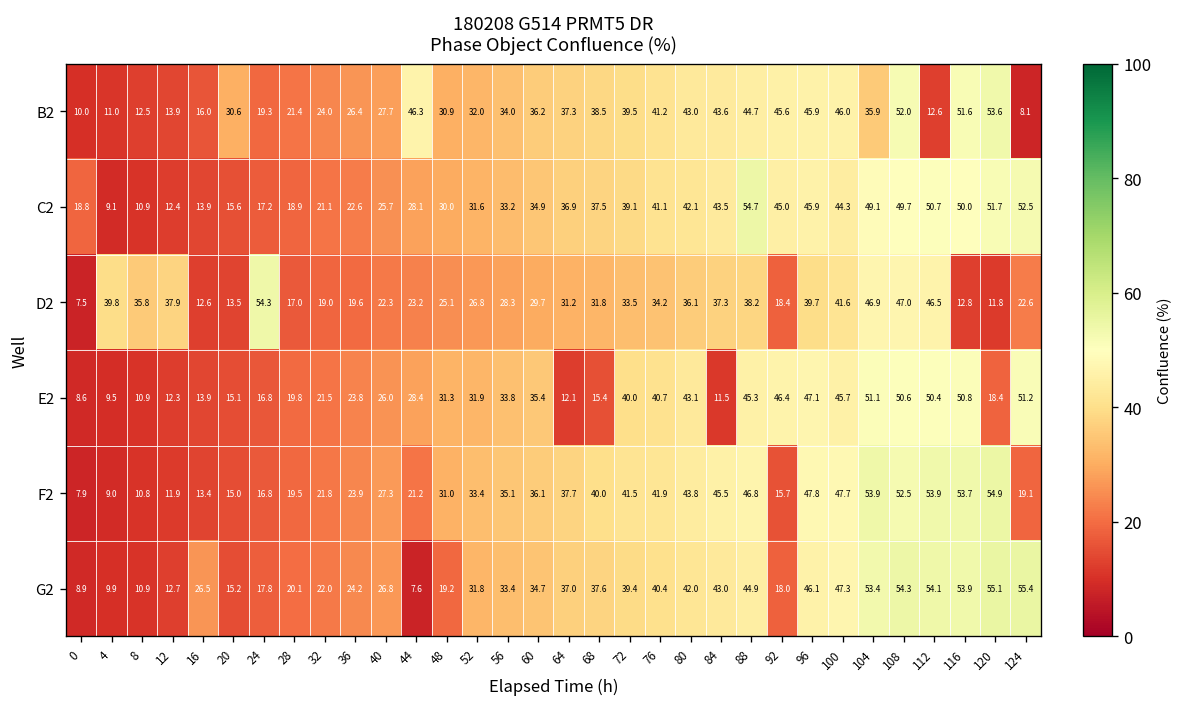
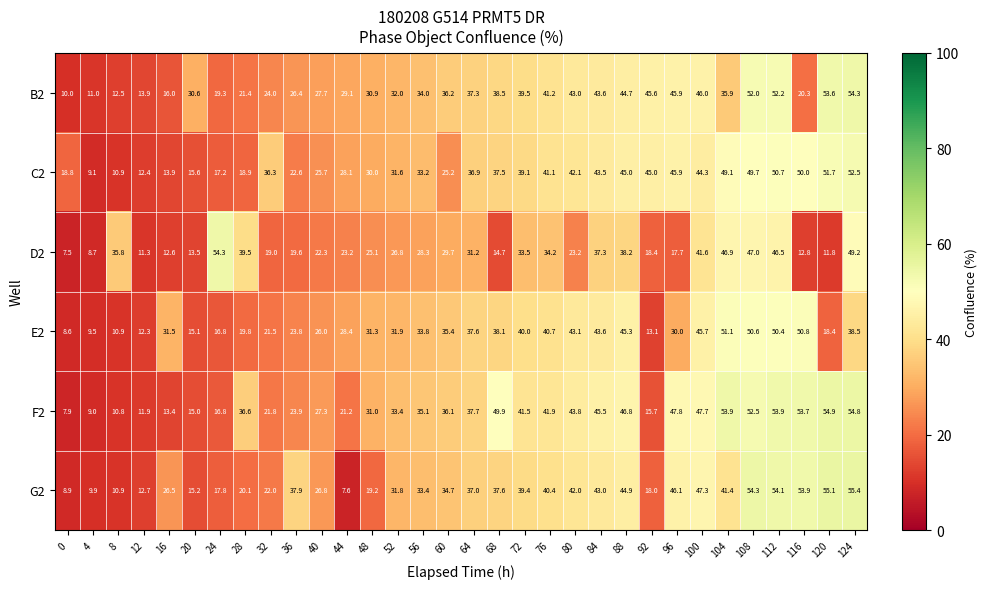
B2, 44: 46.3 -> 29.1
B2, 112: 12.6 -> 52.2
B2, 116: 51.6 -> 20.3
B2, 124: 8.1 -> 54.3
C2, 32: 21.1 -> 36.3
C2, 60: 34.9 -> 25.2
C2, 88: 54.7 -> 45.0
D2, 4: 39.8 -> 8.7
D2, 12: 37.9 -> 11.3
D2, 28: 17.0 -> 39.5
D2, 68: 31.8 -> 14.7
D2, 80: 36.1 -> 23.2
D2, 96: 39.7 -> 17.7
D2, 124: 22.6 -> 49.2
E2, 16: 13.9 -> 31.5
E2, 64: 12.1 -> 37.6
E2, 68: 15.4 -> 38.1
E2, 84: 11.5 -> 43.6
E2, 92: 46.4 -> 13.1
E2, 96: 47.1 -> 30.0
E2, 124: 51.2 -> 38.5
F2, 28: 19.5 -> 36.6
F2, 68: 40.0 -> 49.9
F2, 124: 19.1 -> 54.8
G2, 36: 24.2 -> 37.9
G2, 104: 53.4 -> 41.4
